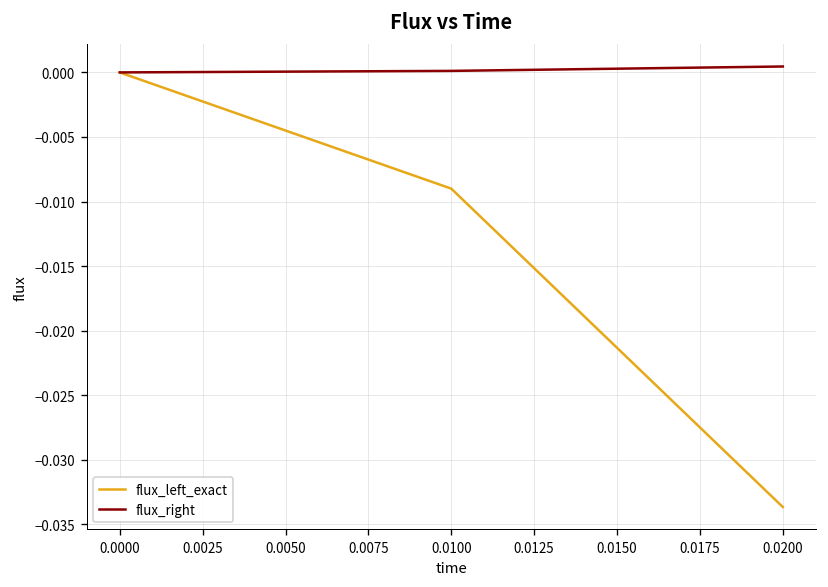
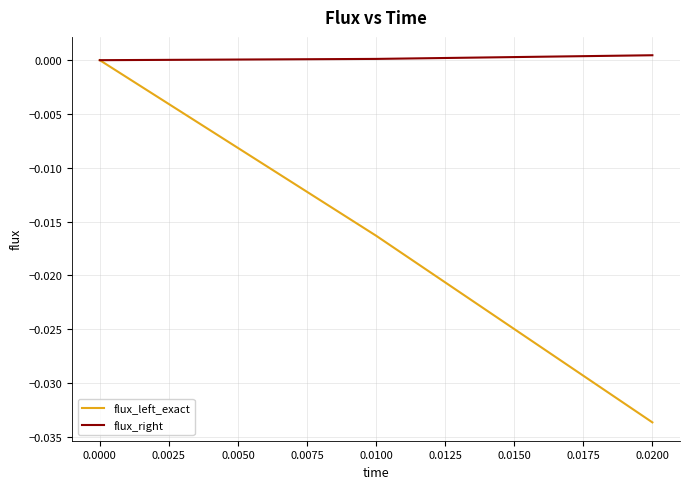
flux_left_exact, 0.0100: -0.0090 -> -0.0163
